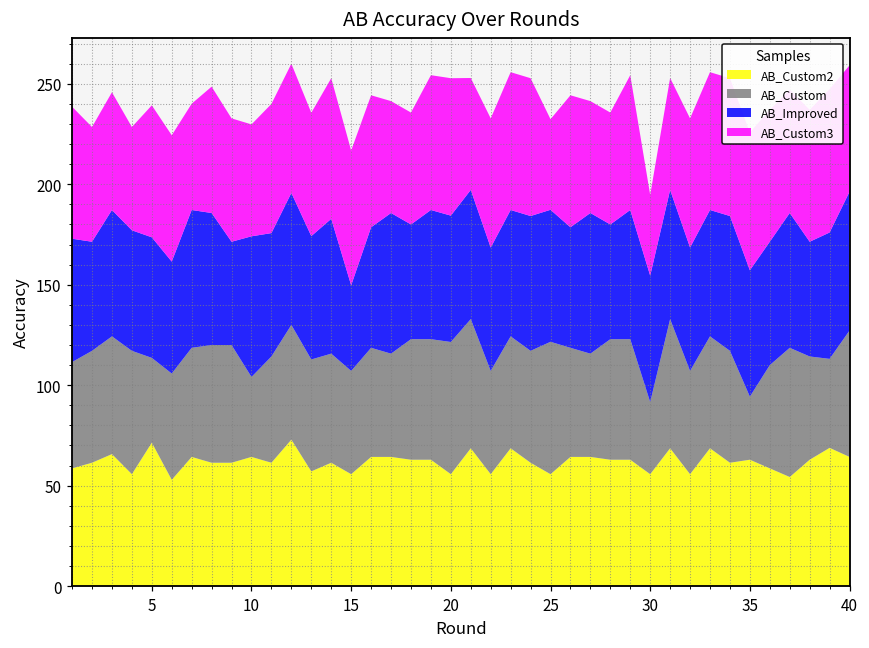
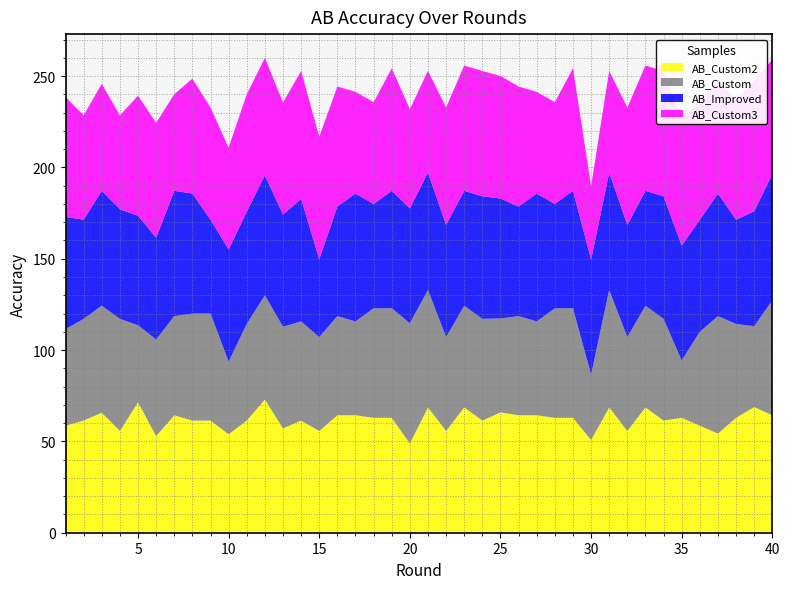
AB_Custom2, 10: 64 -> 54
AB_Improved, 10: 70 -> 61
AB_Custom2, 20: 56 -> 49
AB_Custom3, 20: 68 -> 54
AB_Custom2, 25: 56 -> 66
AB_Custom, 25: 66 -> 51
AB_Custom3, 25: 45 -> 67
AB_Custom2, 30: 56 -> 51
